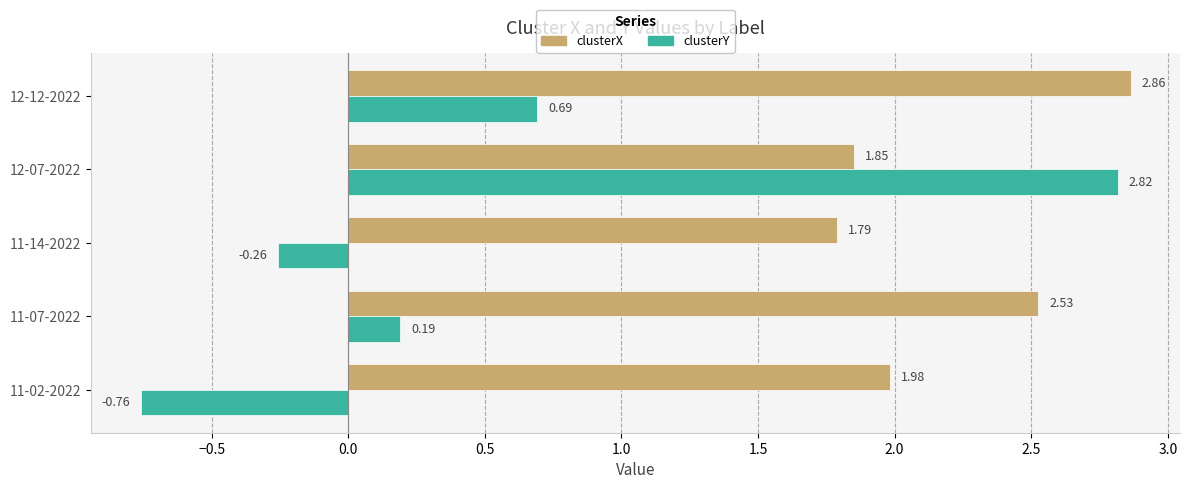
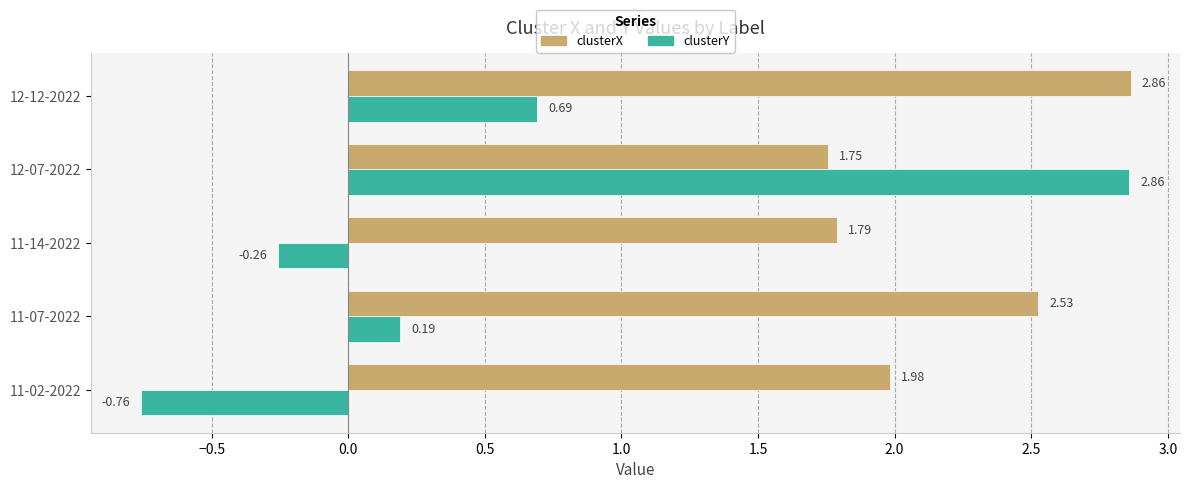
clusterX, 12-07-2022: 1.85 -> 1.75
clusterY, 12-07-2022: 2.82 -> 2.86
